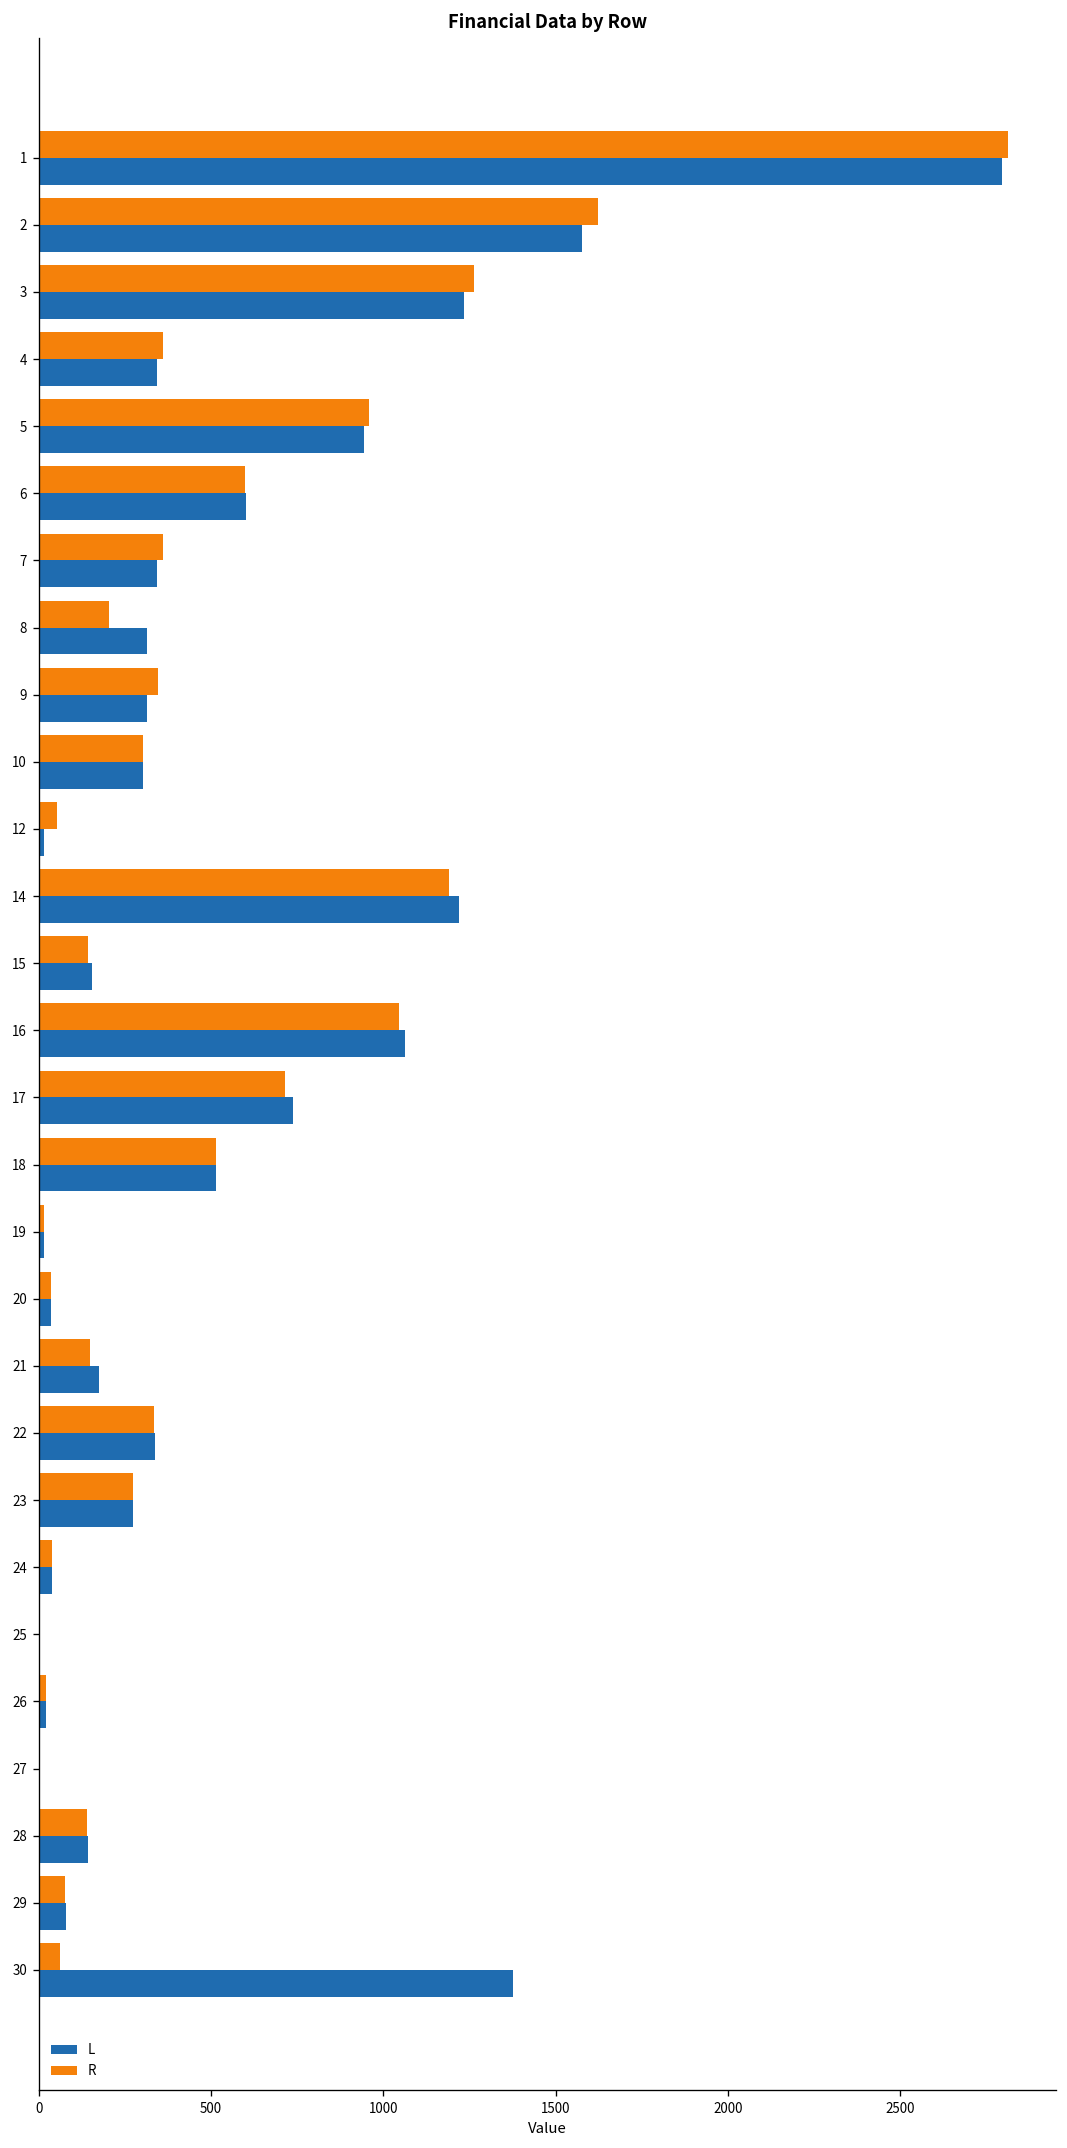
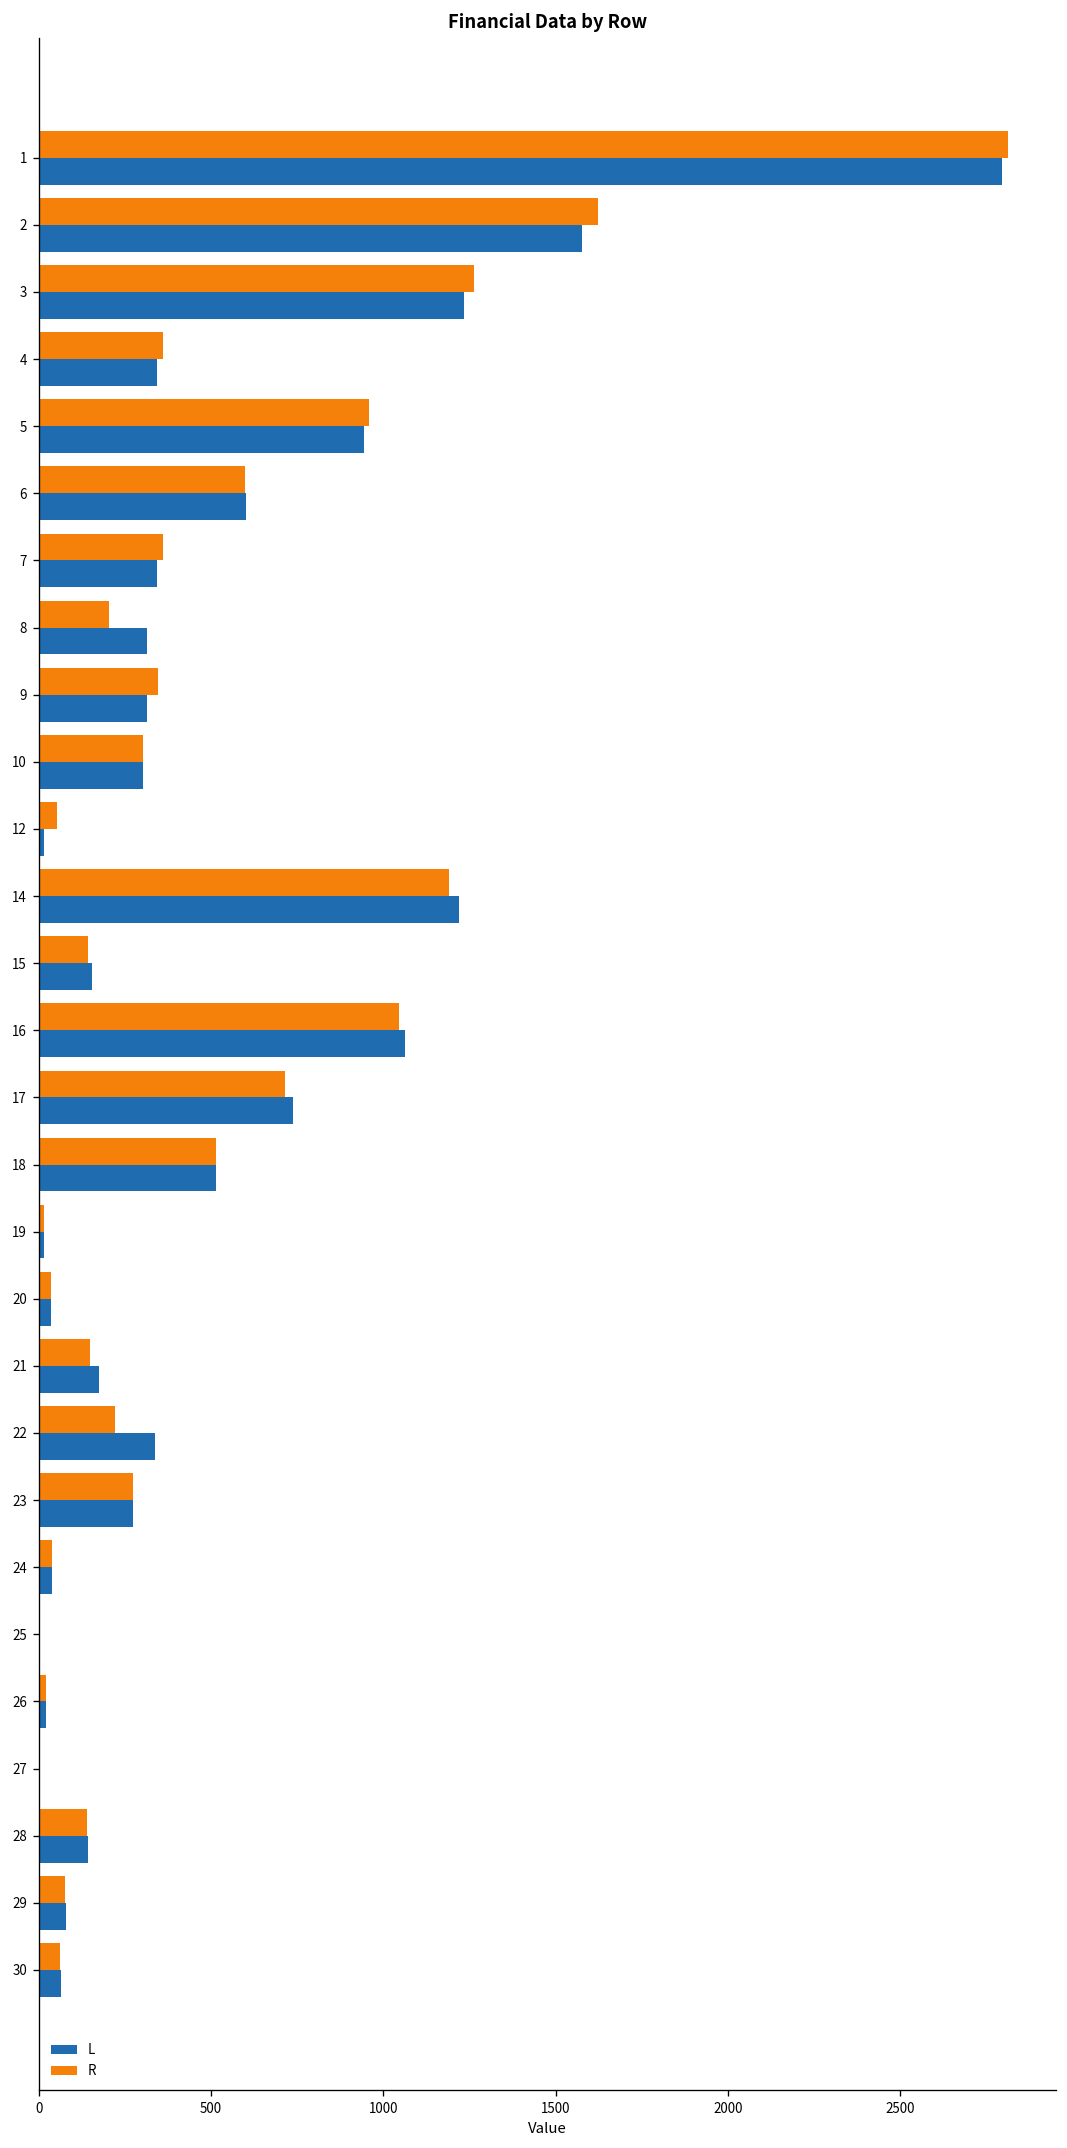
R, 22: 340 -> 220
L, 30: 1380 -> 60
